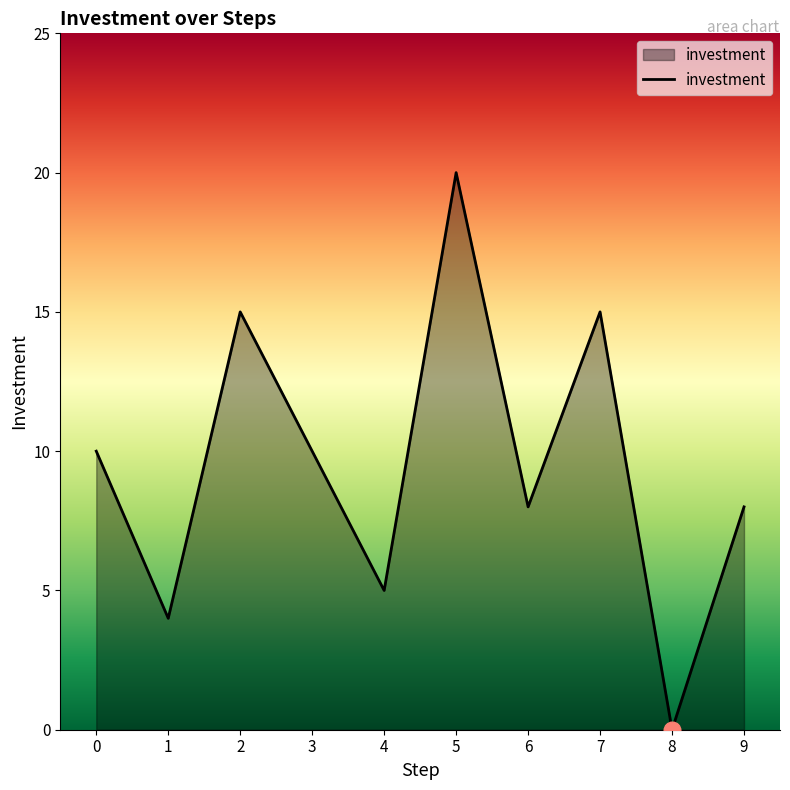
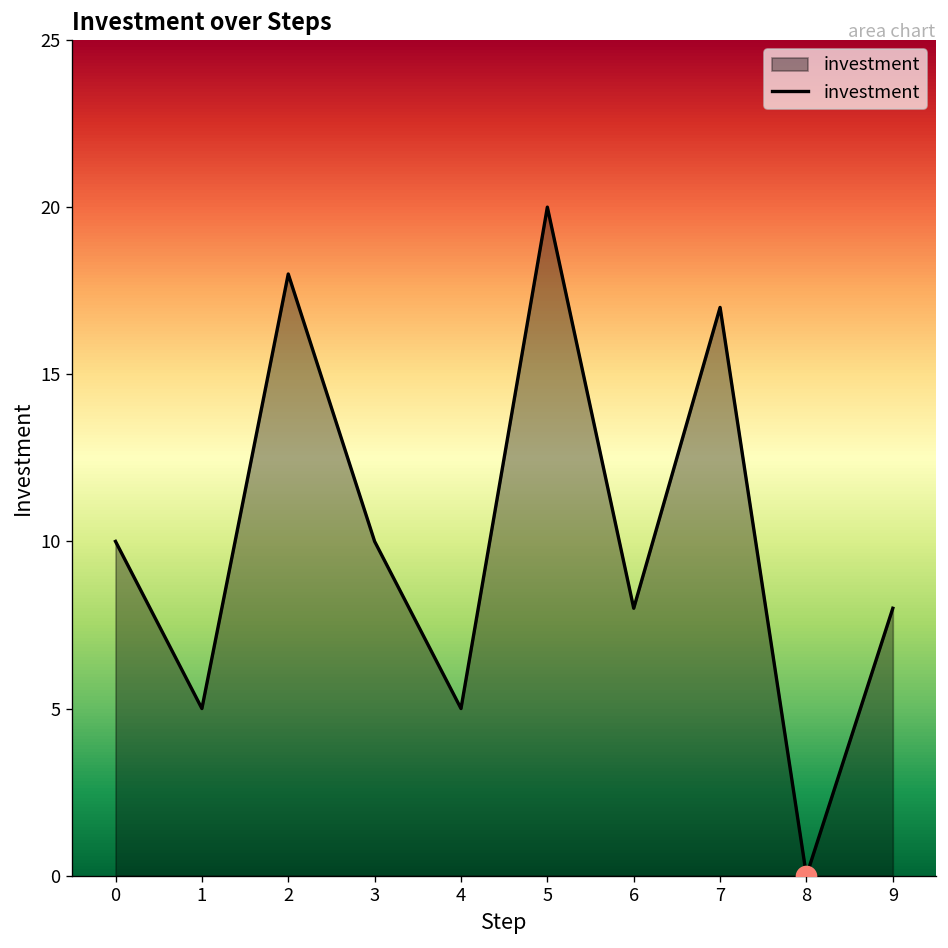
investment, 1: 4 -> 5
investment, 2: 15 -> 18
investment, 7: 15 -> 17
